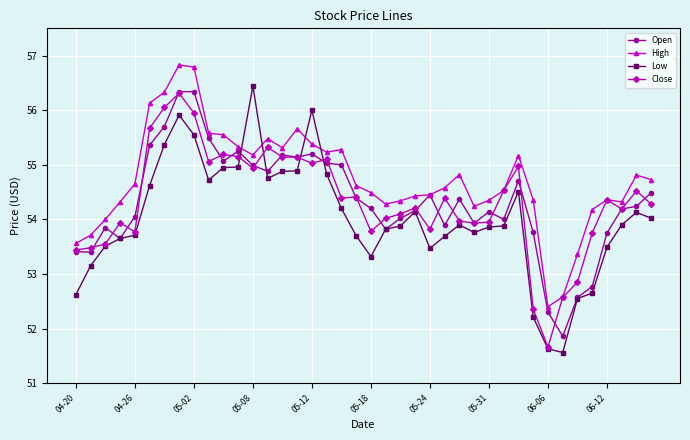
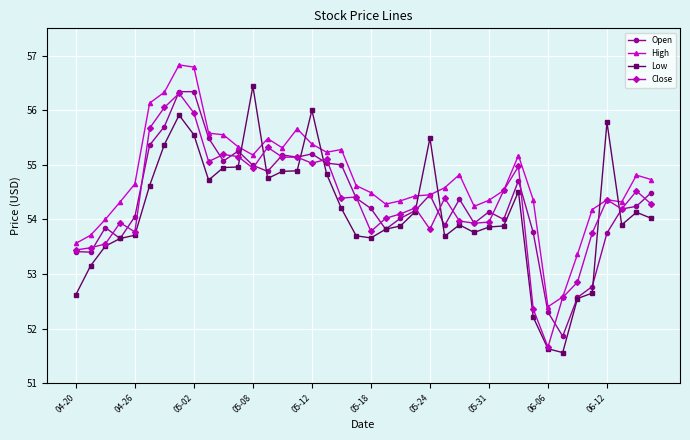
Low, 05-18: 53.3 -> 53.7
Low, 05-24: 53.5 -> 55.5
Low, 06-12: 53.5 -> 55.8
